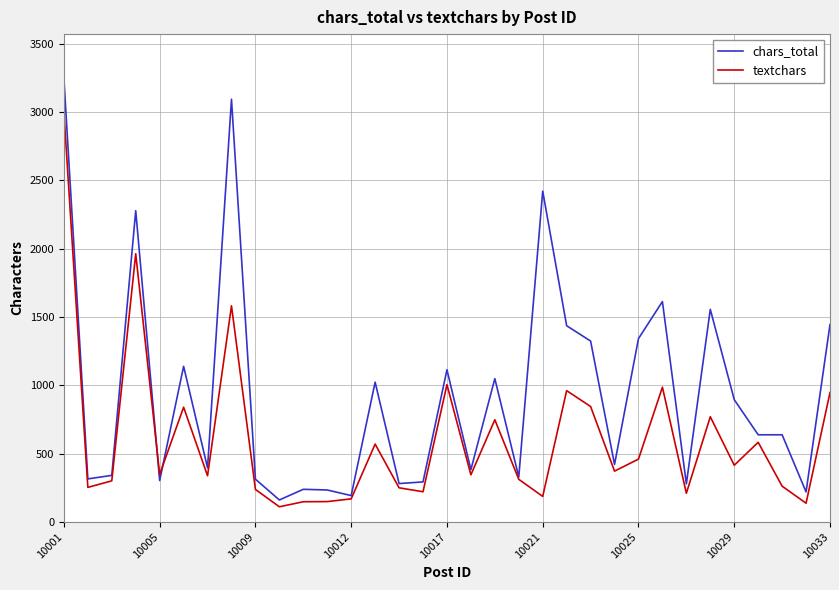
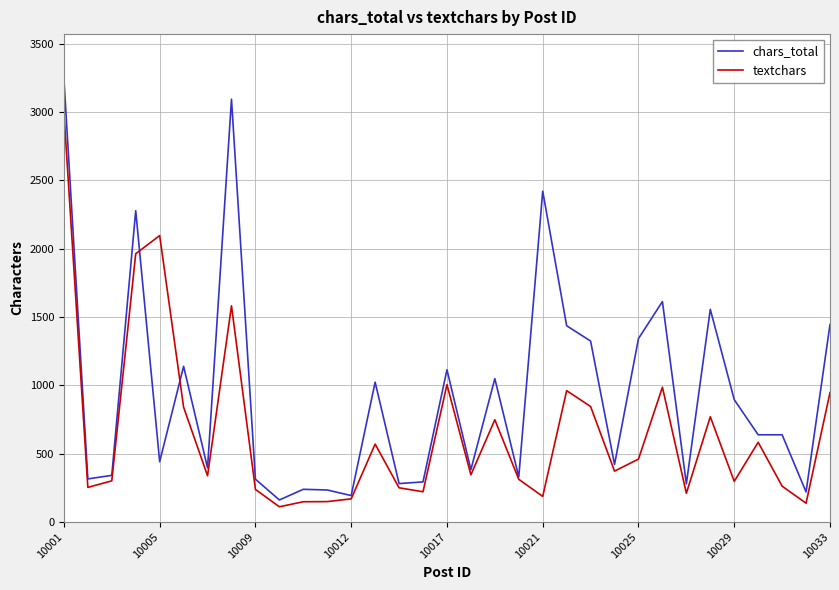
chars_total, 10005: 300 -> 440
textchars, 10005: 350 -> 2100
textchars, 10029: 410 -> 300
